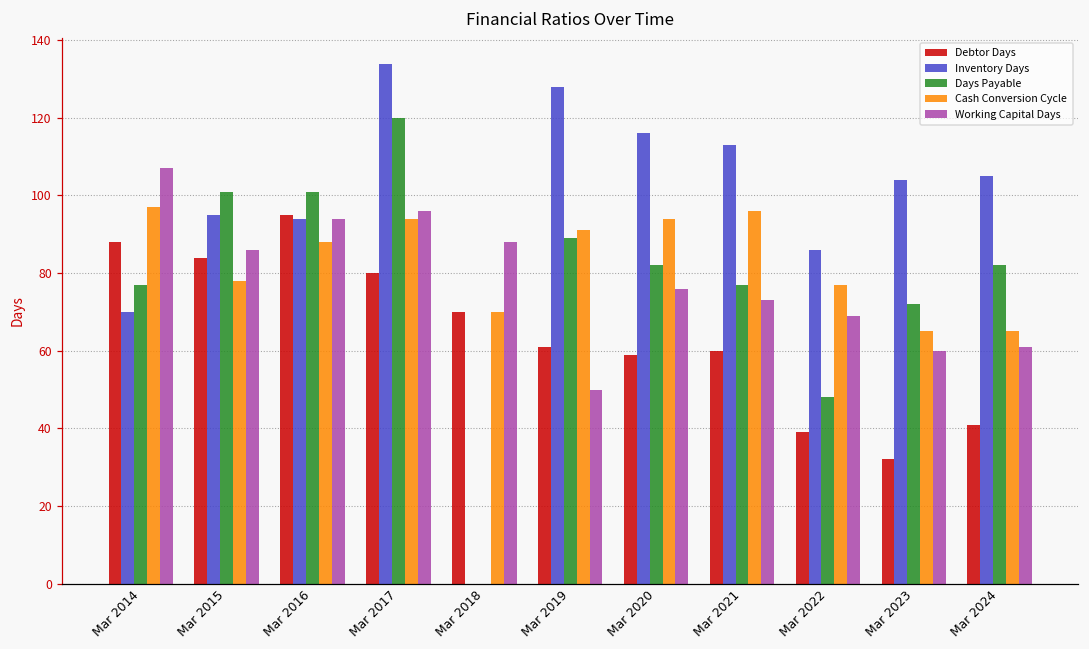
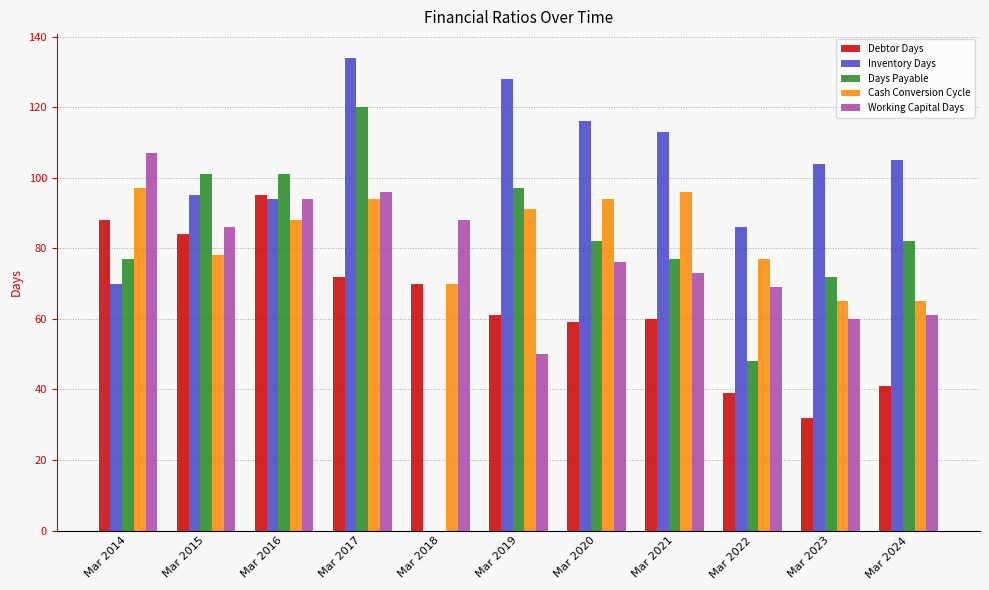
Debtor Days, Mar 2017: 80 -> 72
Days Payable, Mar 2019: 89 -> 97
